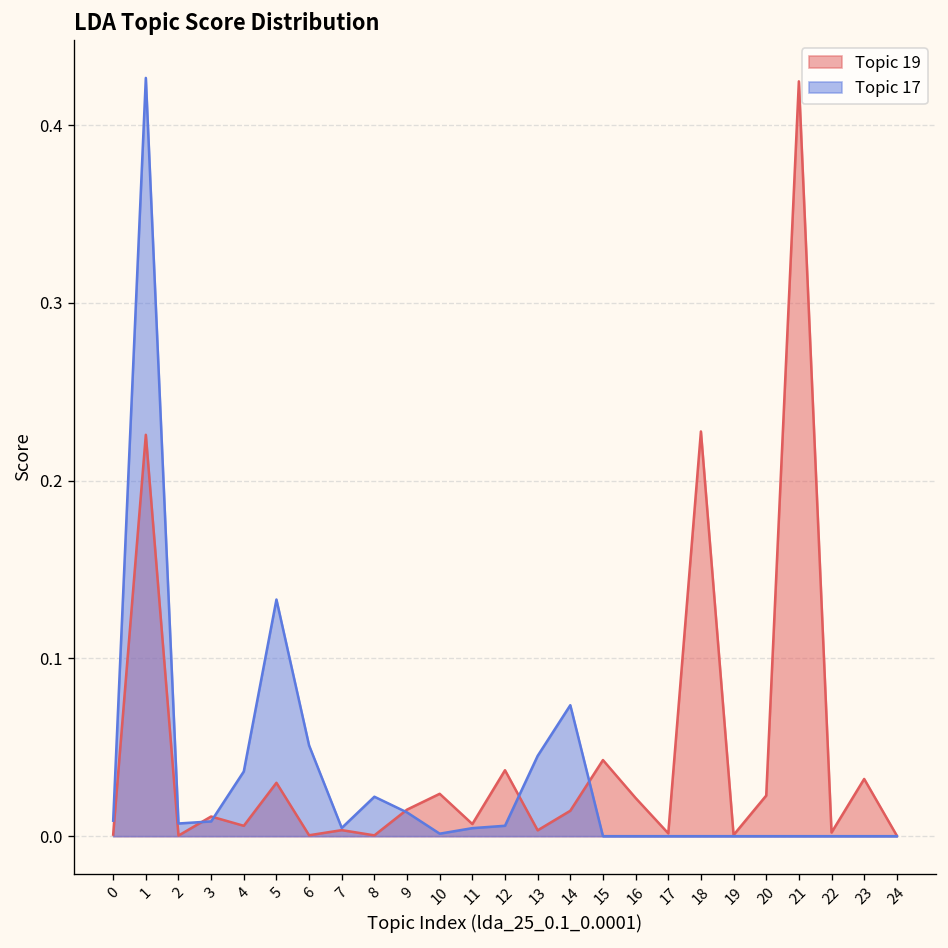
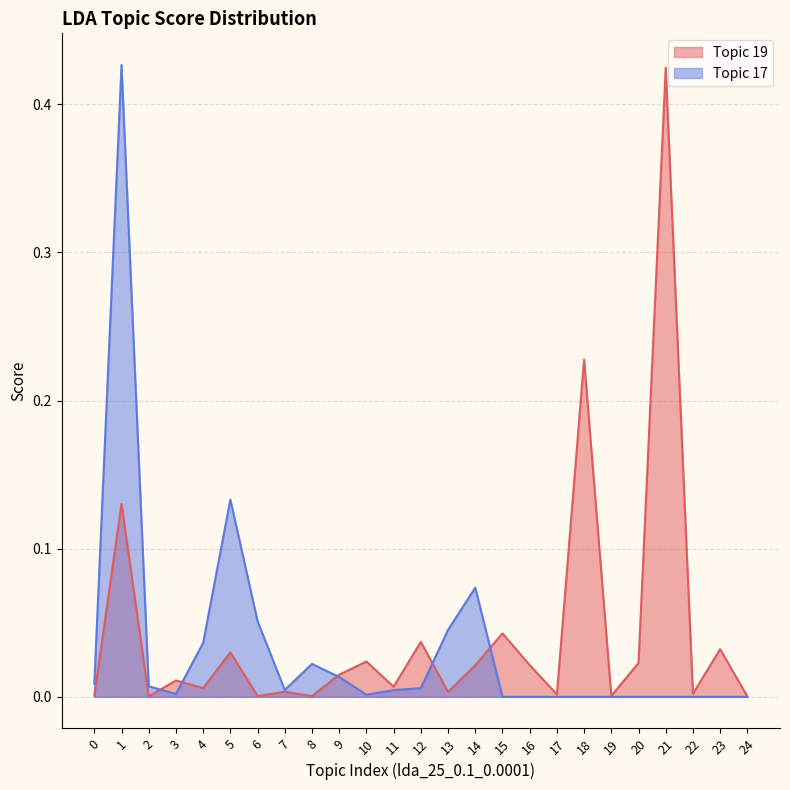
Topic 19, 1: 0.226 -> 0.130
Topic 17, 3: 0.008 -> 0.002
Topic 19, 14: 0.014 -> 0.021
